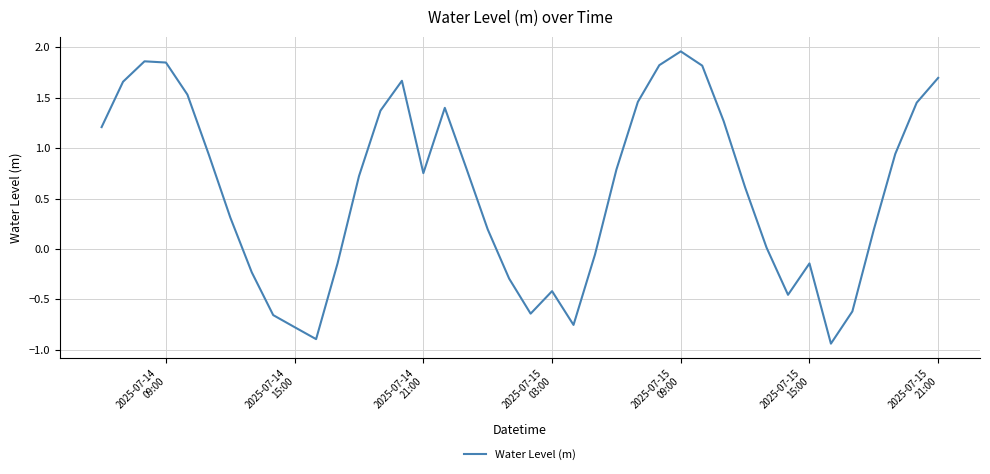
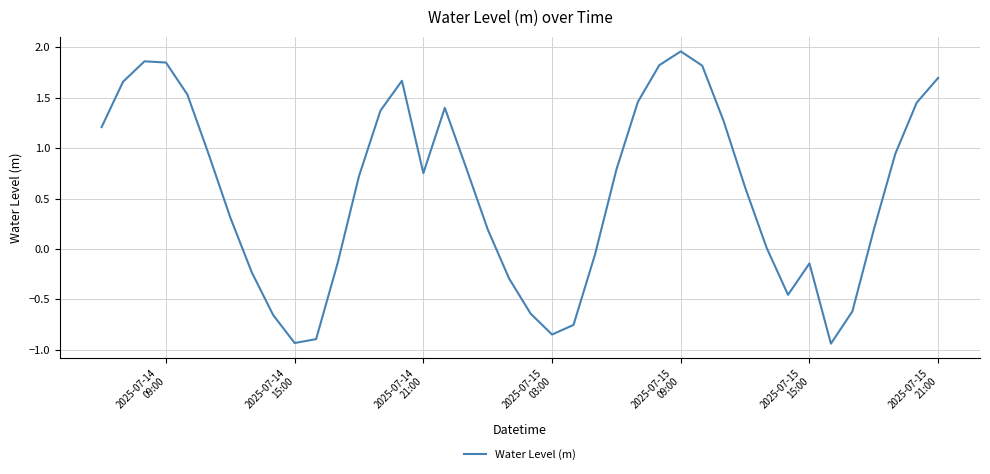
2025-07-14 15:00: -0.78 -> -0.93
2025-07-15 03:00: -0.42 -> -0.85
